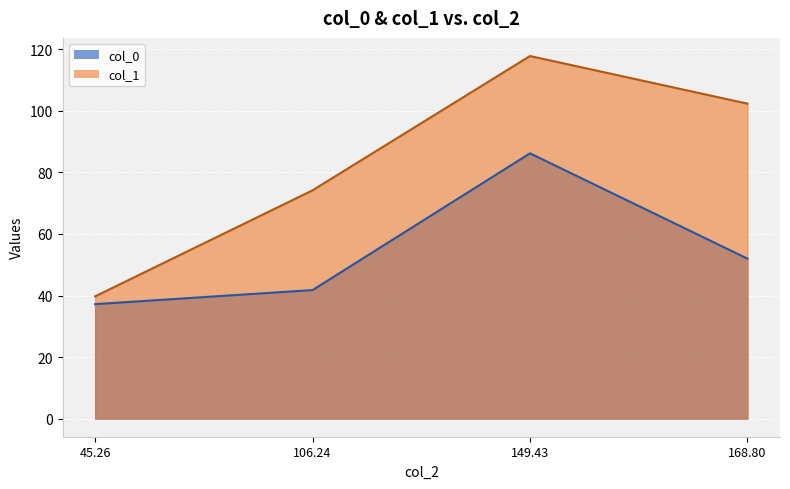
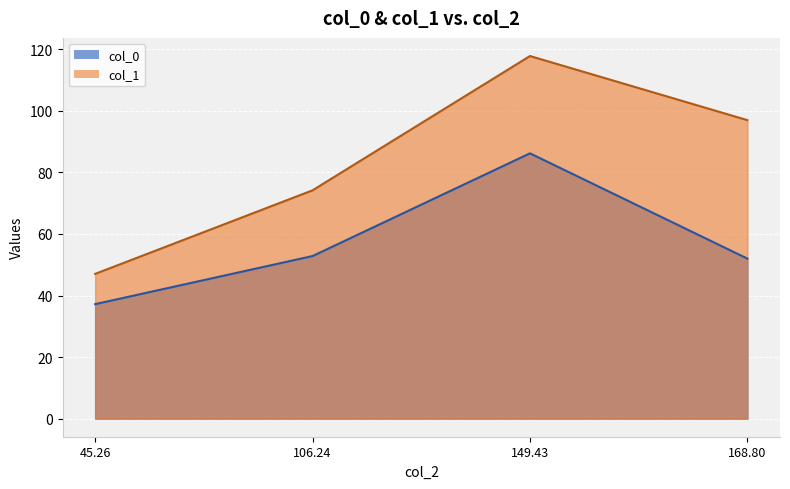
col_1, 45.26: 40 -> 47
col_0, 106.24: 42 -> 53
col_1, 168.80: 102 -> 97
